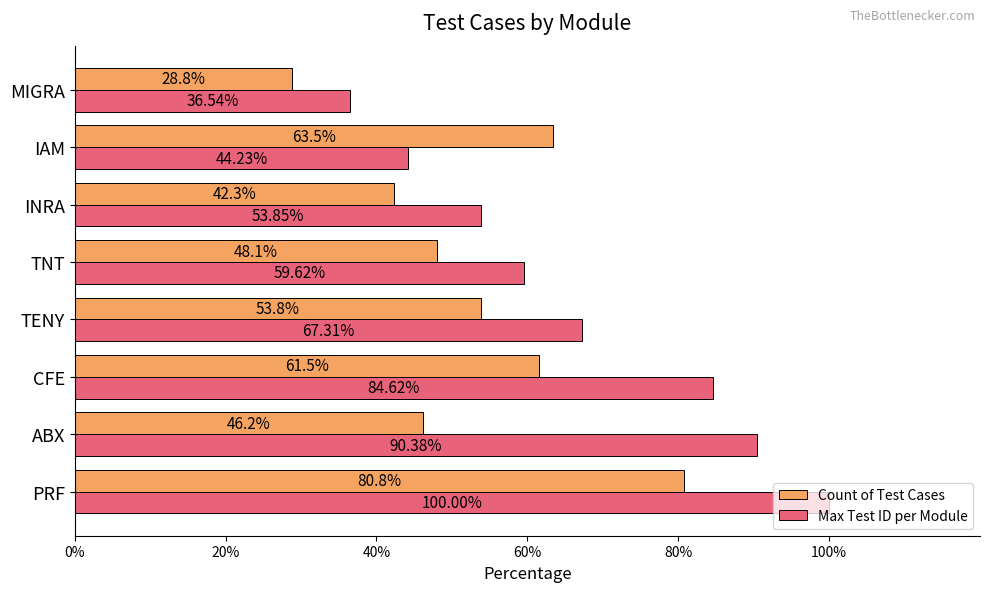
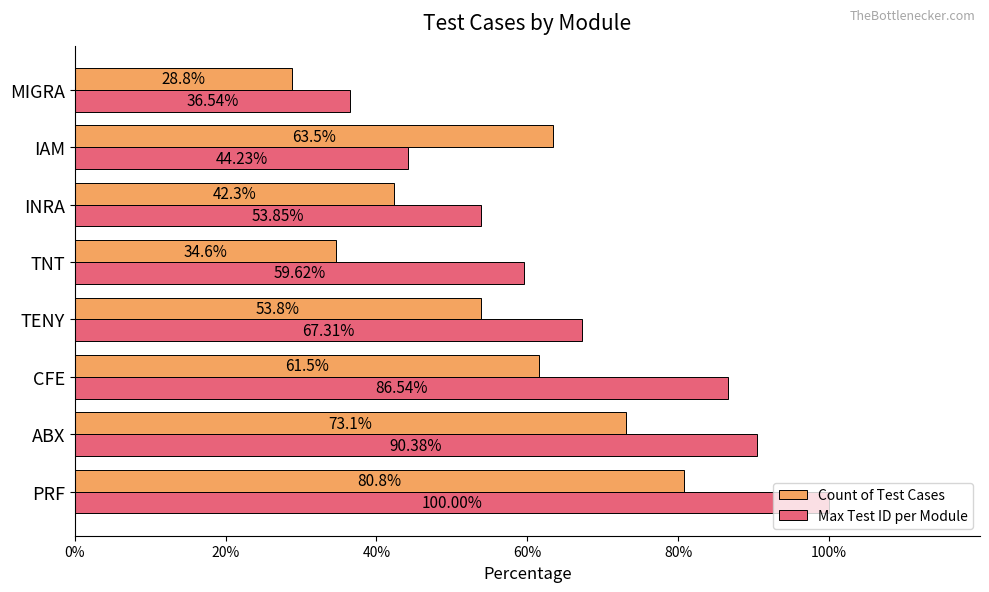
Count of Test Cases, TNT: 48.1% -> 34.6%
Max Test ID per Module, CFE: 84.62% -> 86.54%
Count of Test Cases, ABX: 46.2% -> 73.1%
